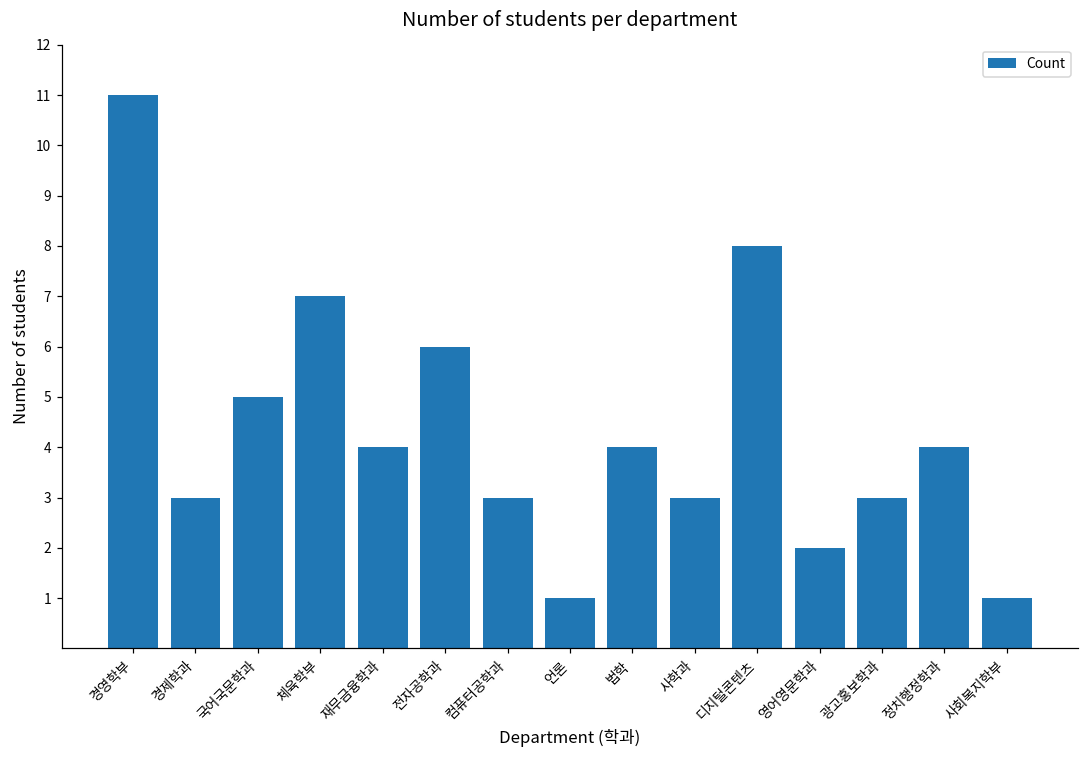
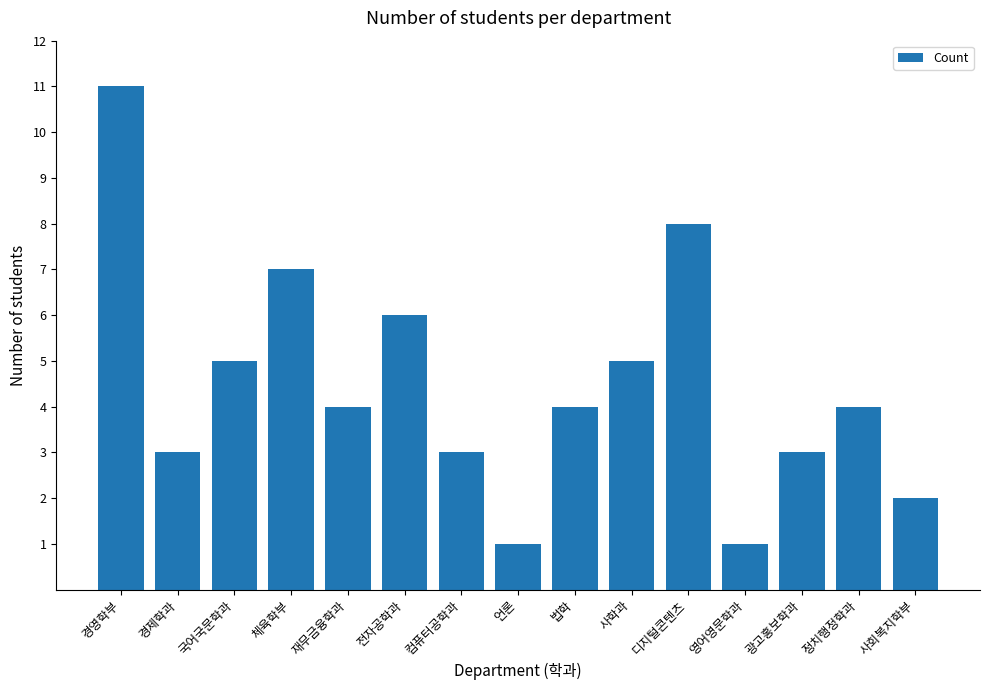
사학과: 3 -> 5
영어영문학과: 2 -> 1
사회복지학부: 1 -> 2
